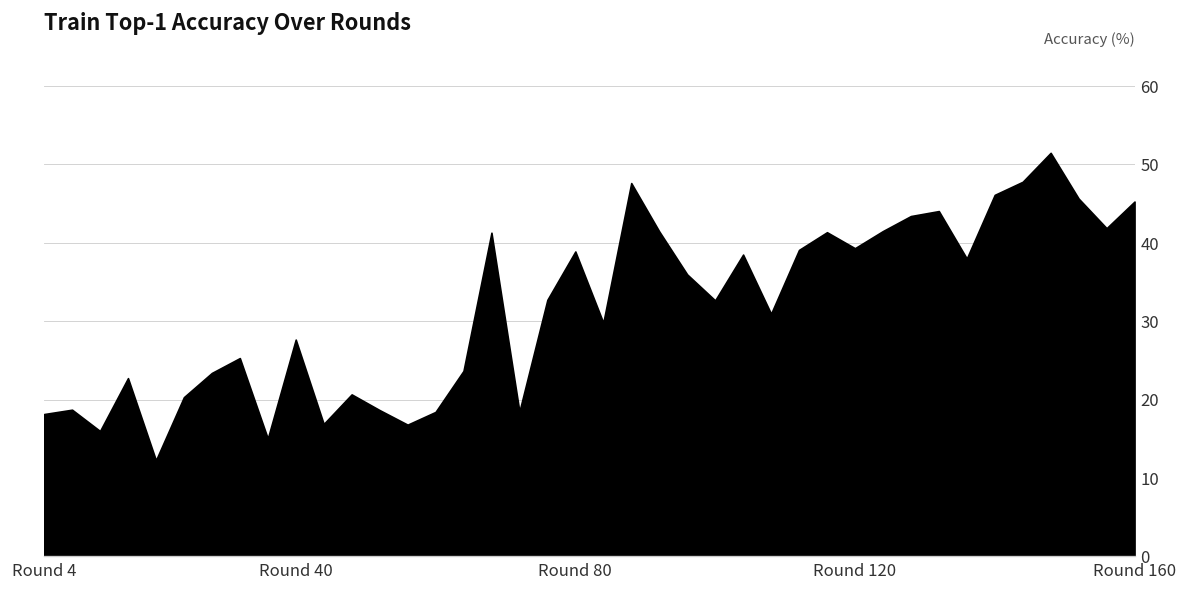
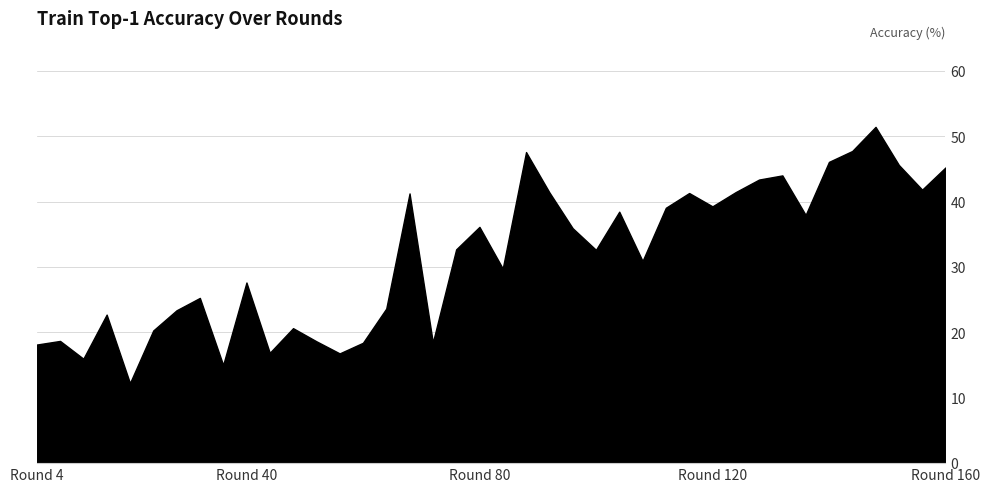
Round 80: 39 -> 36
